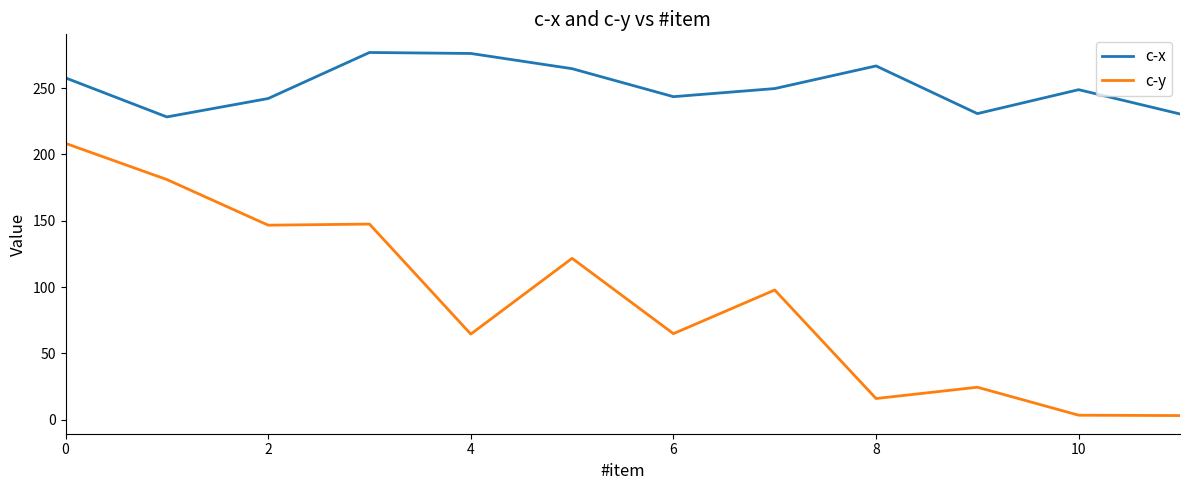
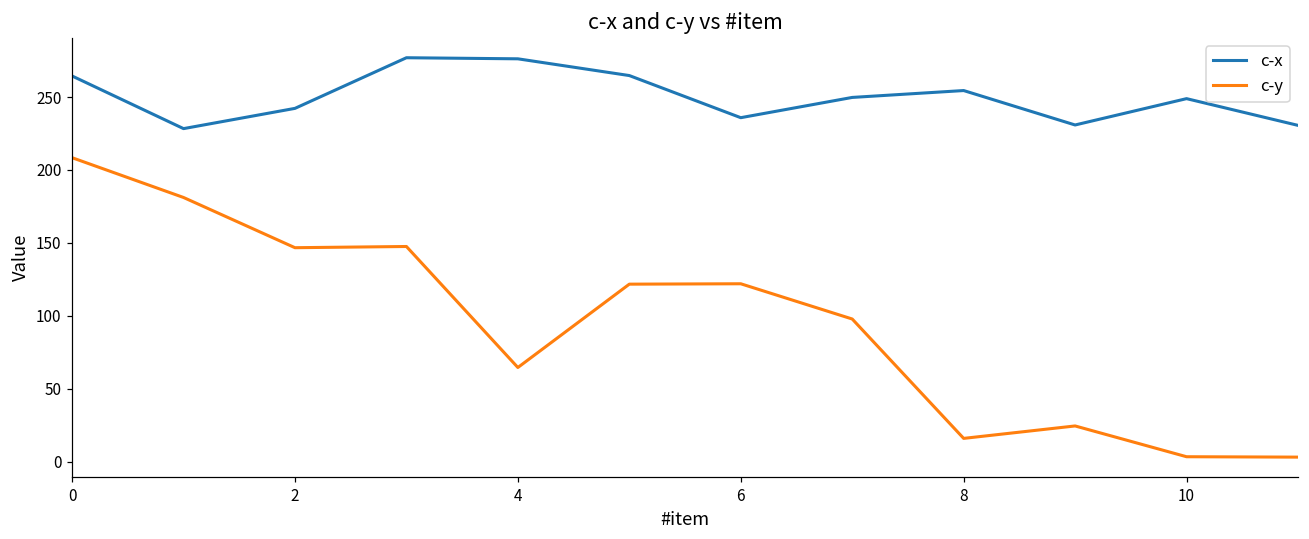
c-x, 0: 258 -> 264
c-x, 6: 244 -> 236
c-y, 6: 65 -> 122
c-x, 8: 267 -> 254
